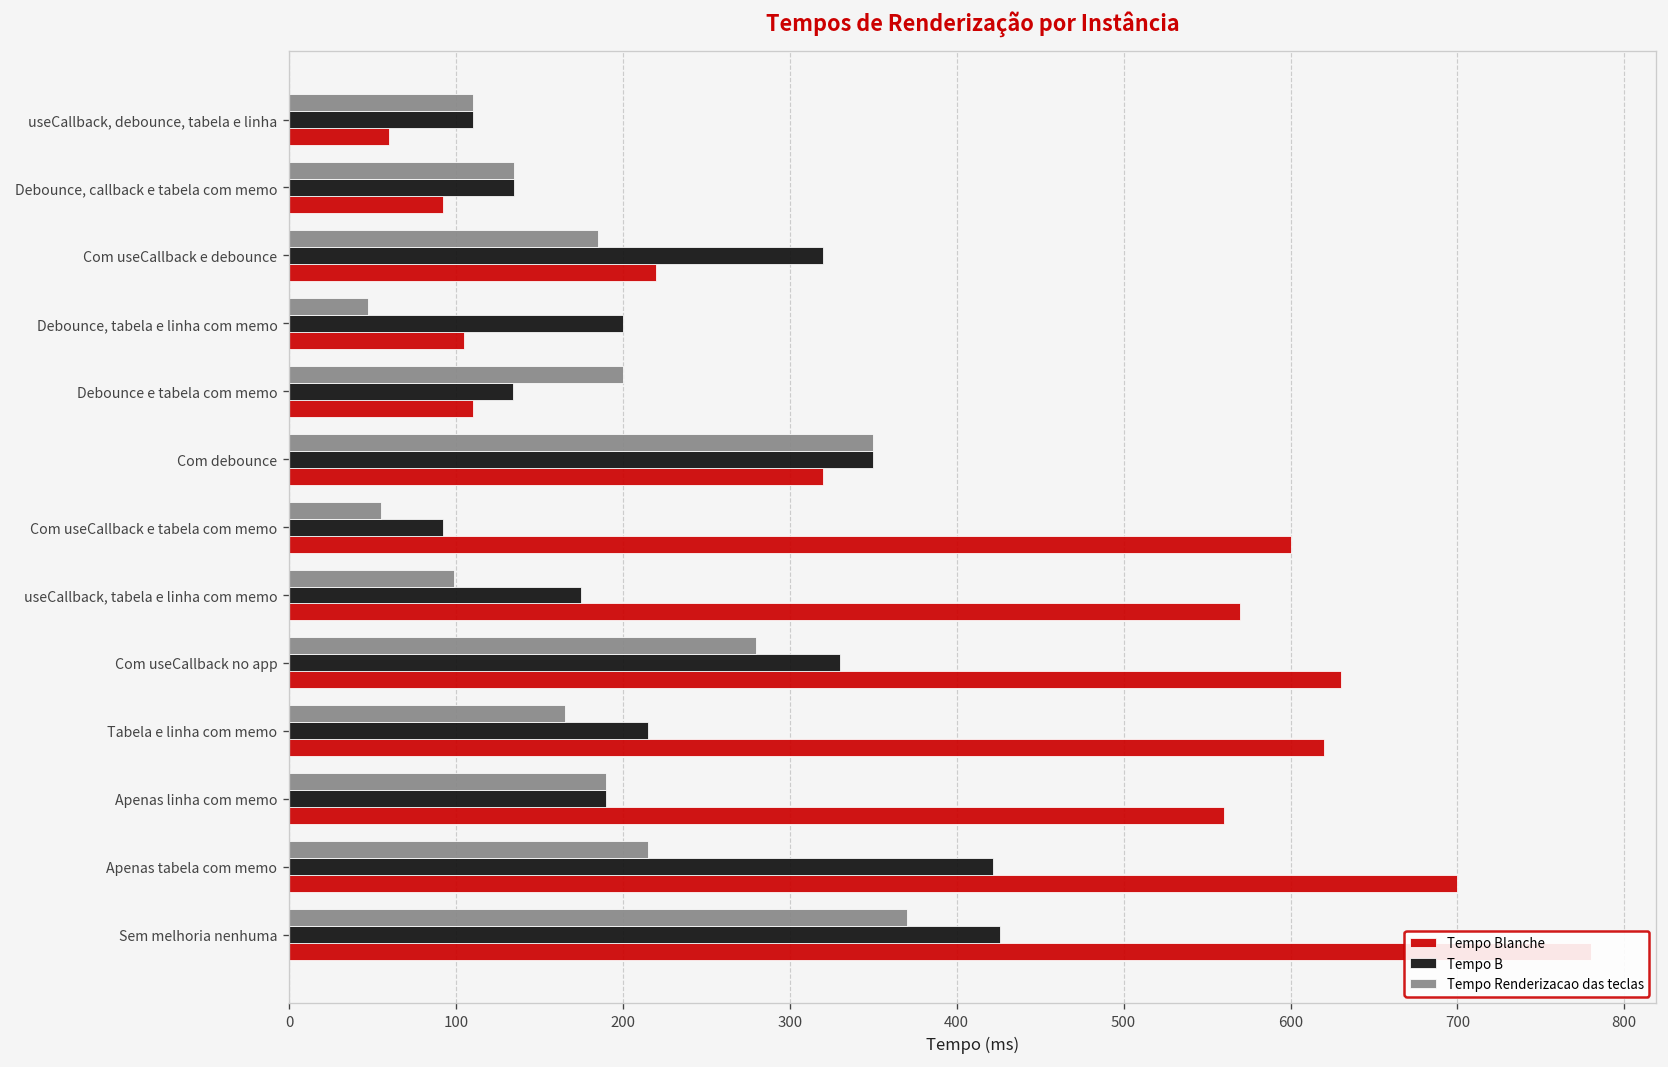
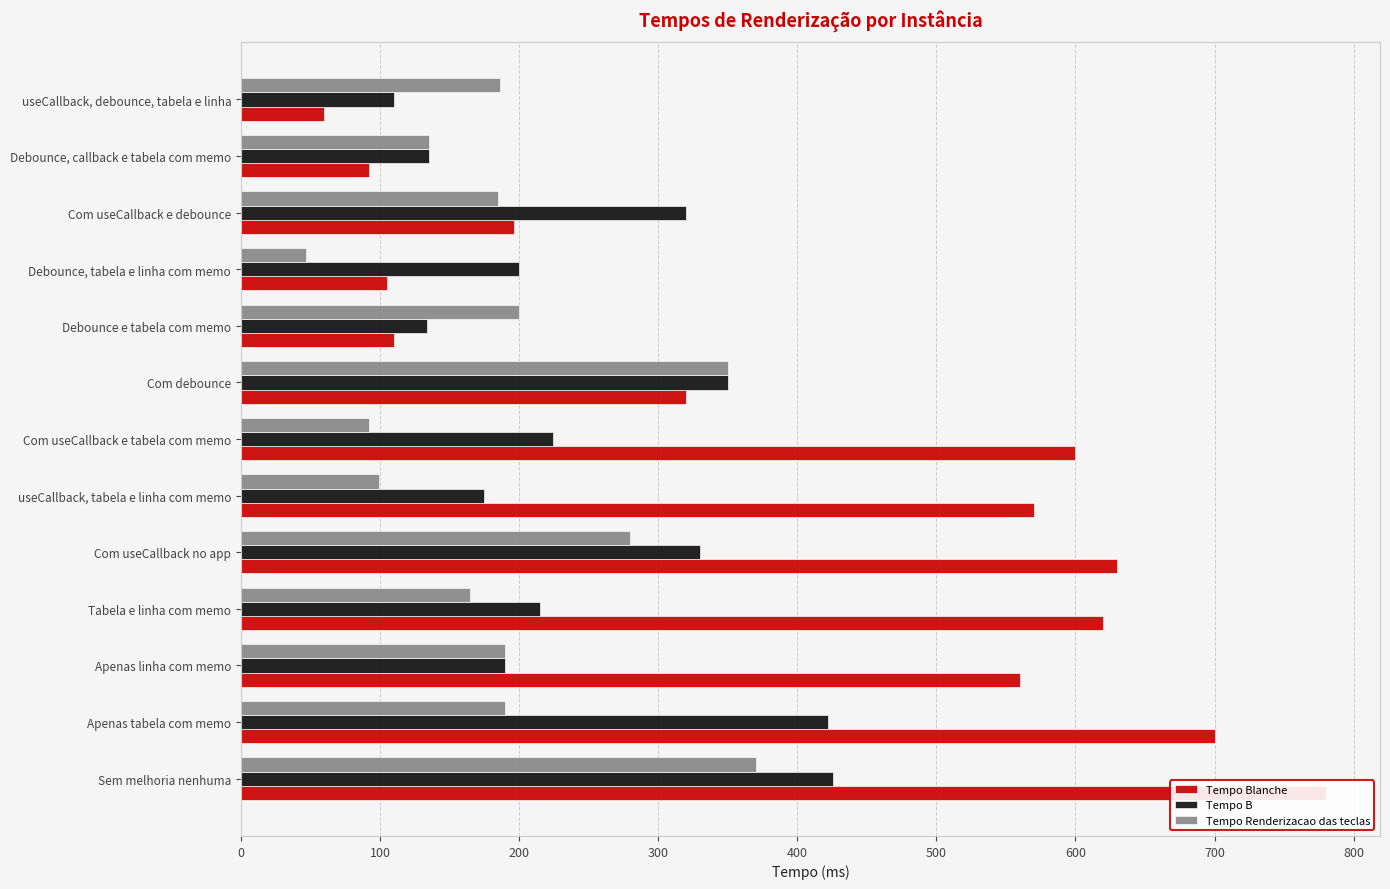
Tempo Renderizacao das teclas, useCallback, debounce, tabela e linha: 110 -> 186
Tempo Blanche, Com useCallback e debounce: 220 -> 196
Tempo Renderizacao das teclas, Com useCallback e tabela com memo: 55 -> 92
Tempo B, Com useCallback e tabela com memo: 92 -> 224
Tempo Renderizacao das teclas, Apenas tabela com memo: 215 -> 190
